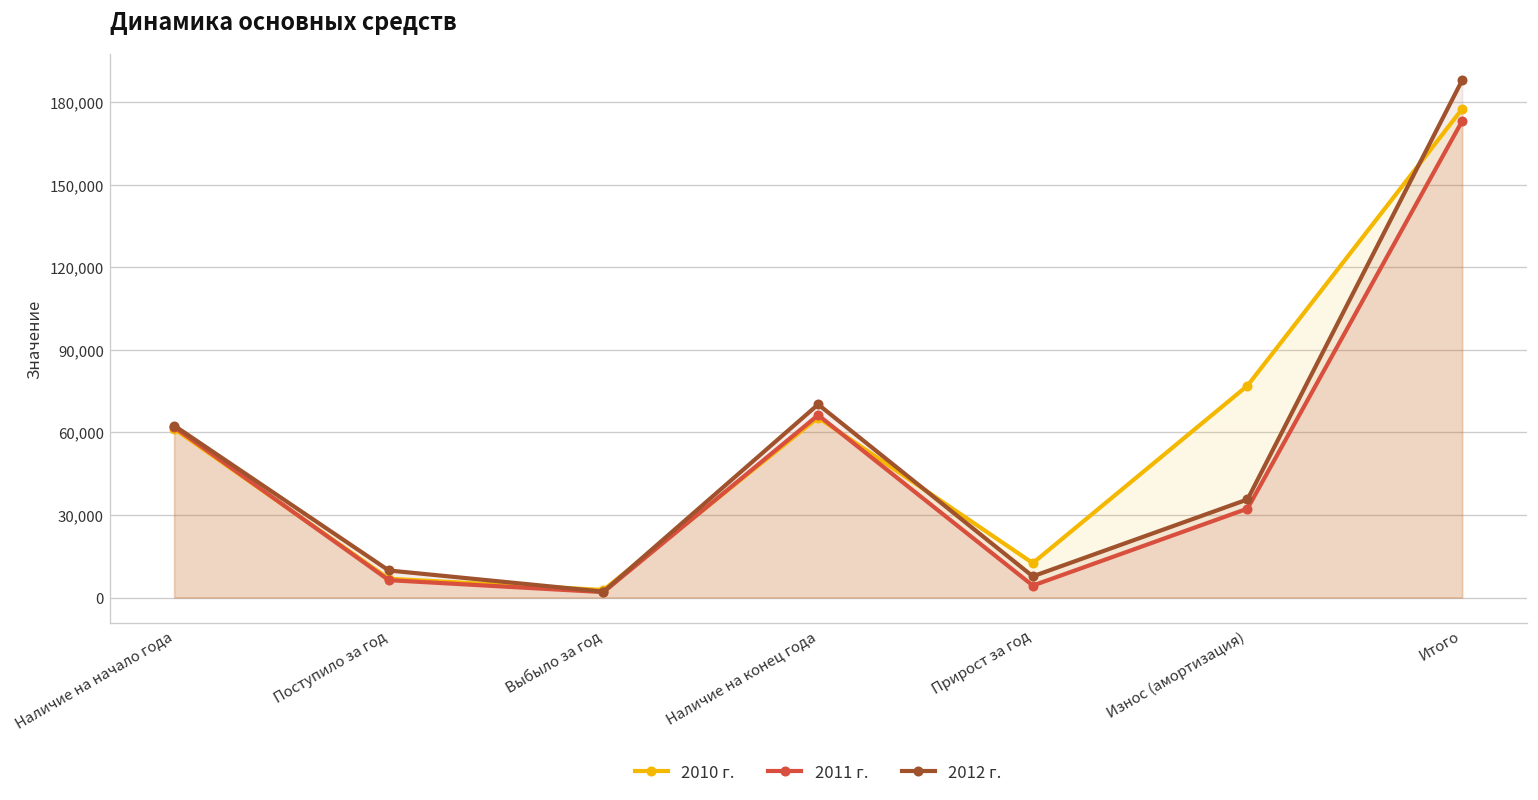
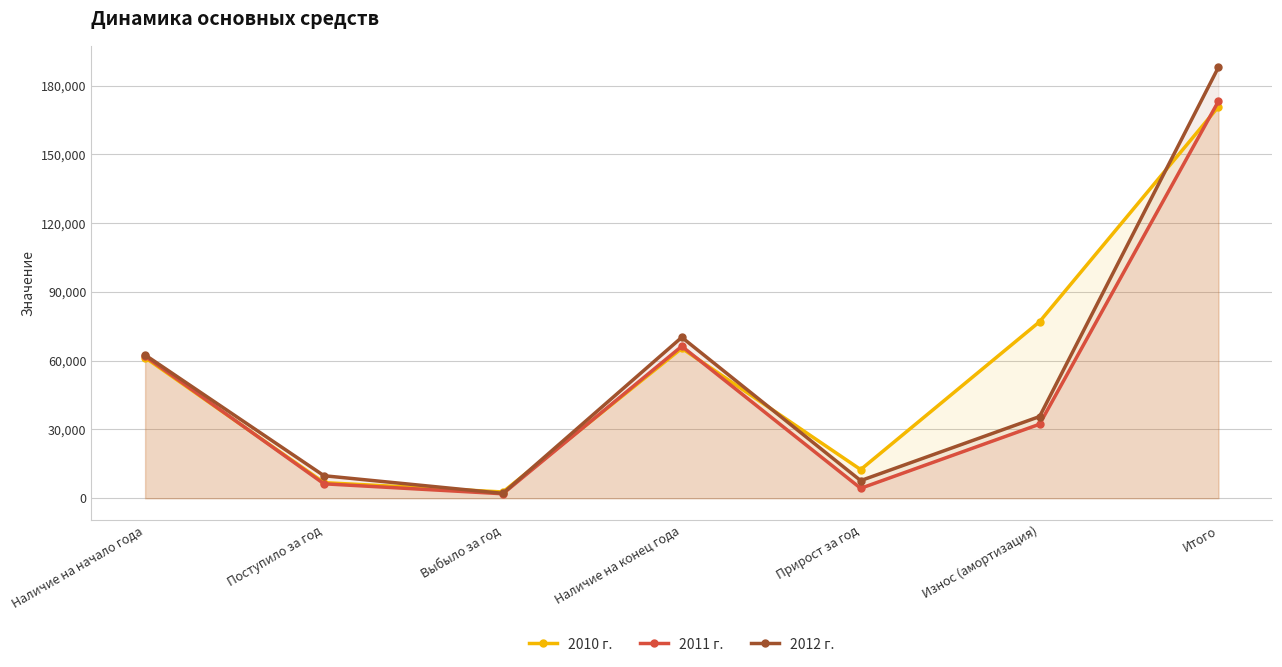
2010 г., Итого: 178,000 -> 171,000
